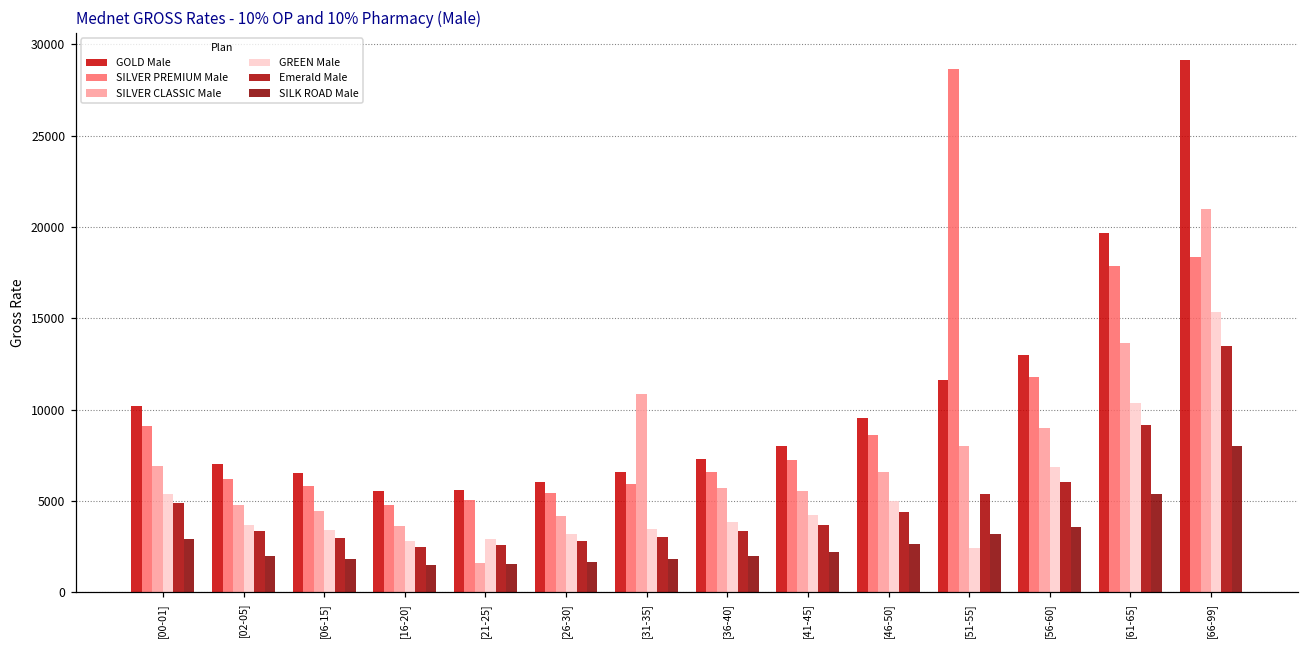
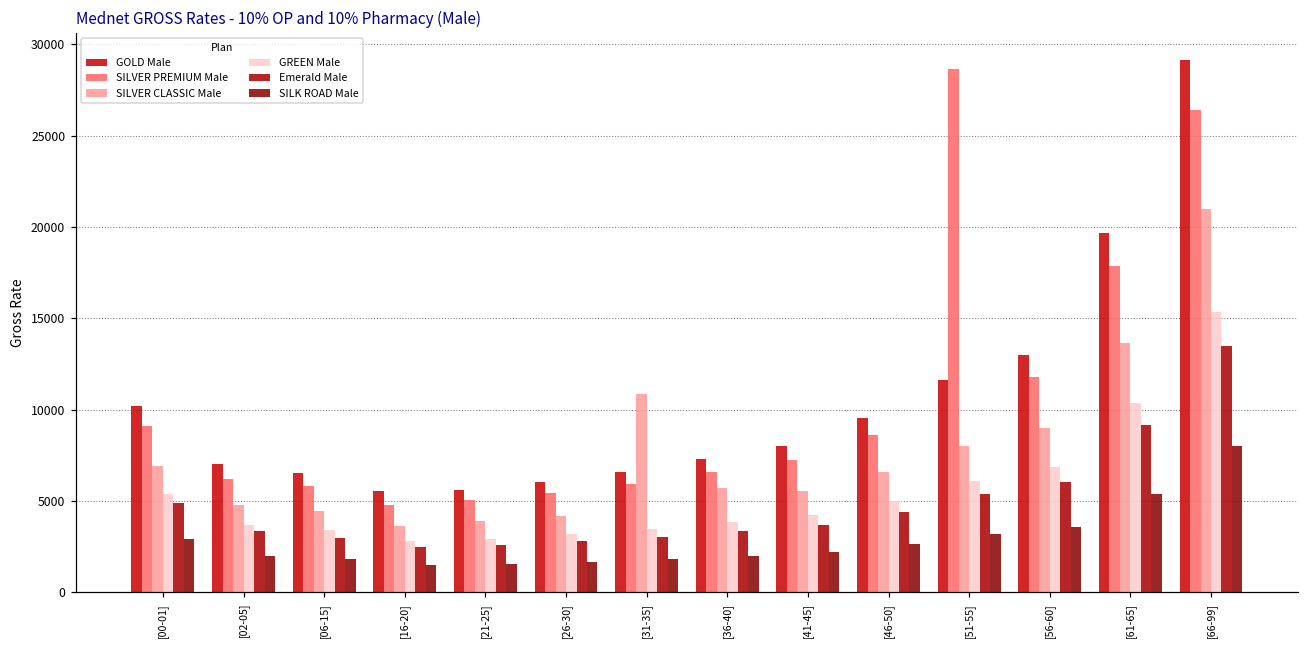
SILVER CLASSIC Male, [21-25]: 1600 -> 3900
GREEN Male, [51-55]: 2400 -> 6100
SILVER PREMIUM Male, [66-99]: 18400 -> 26400
